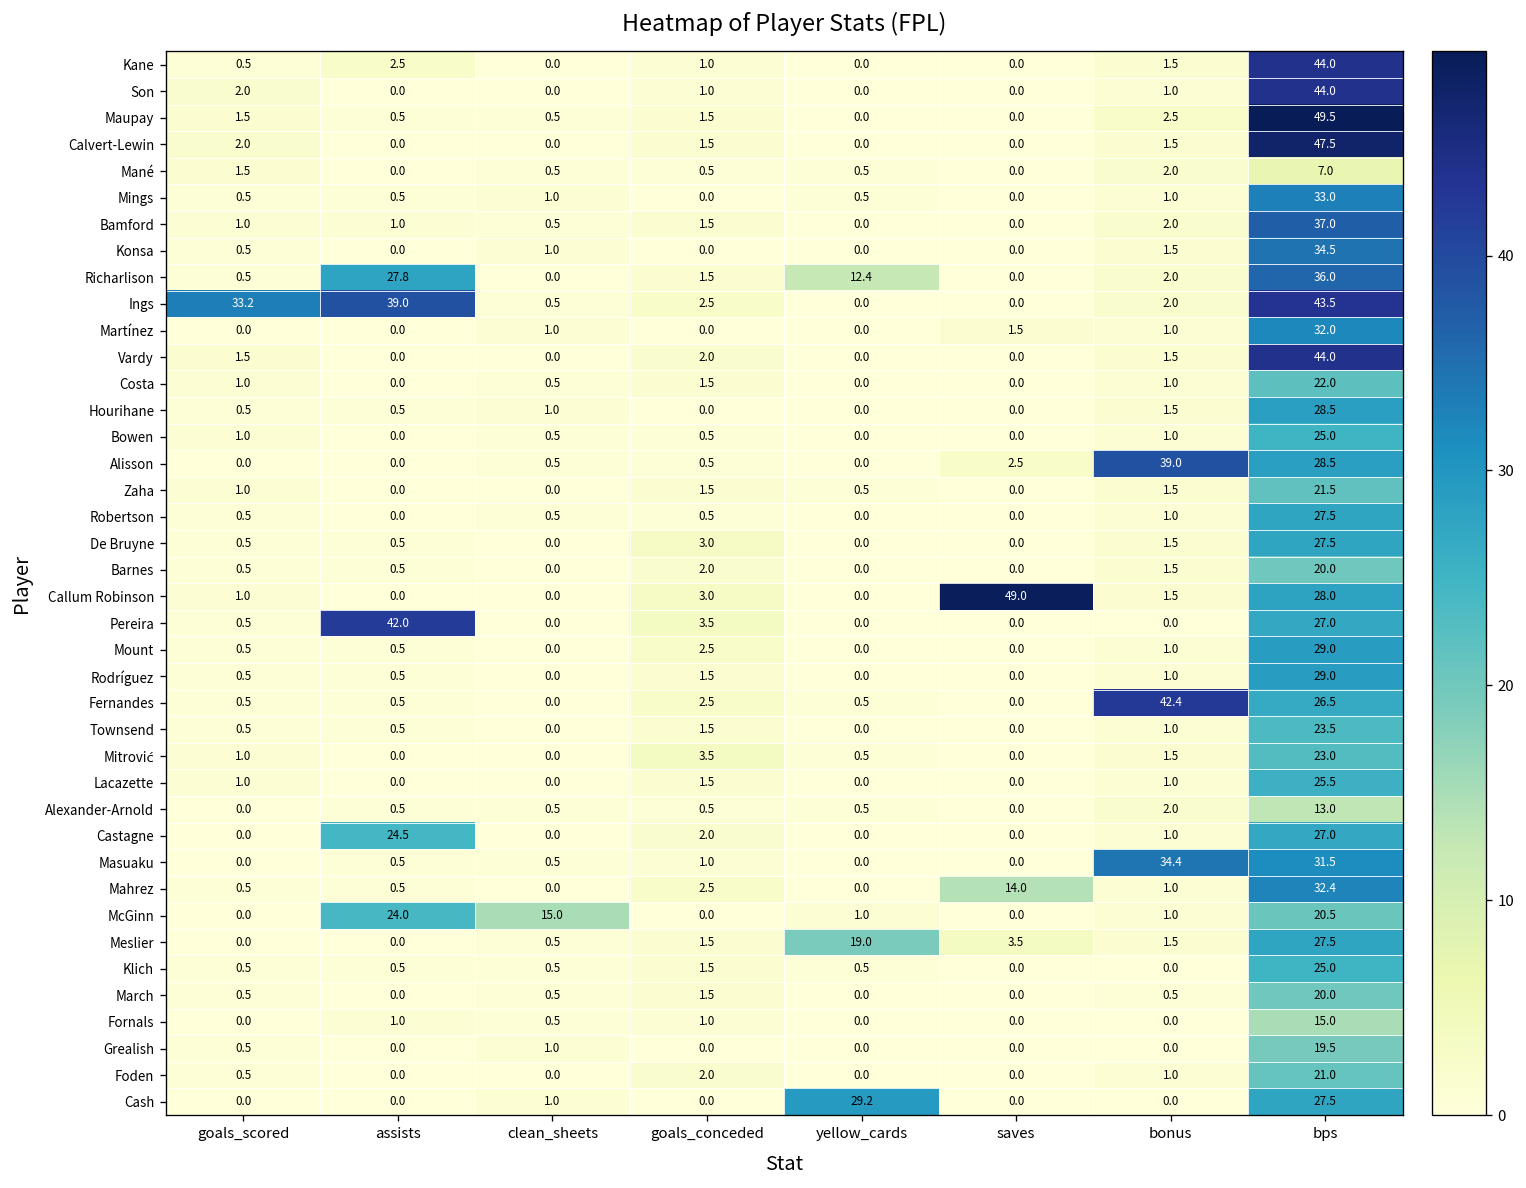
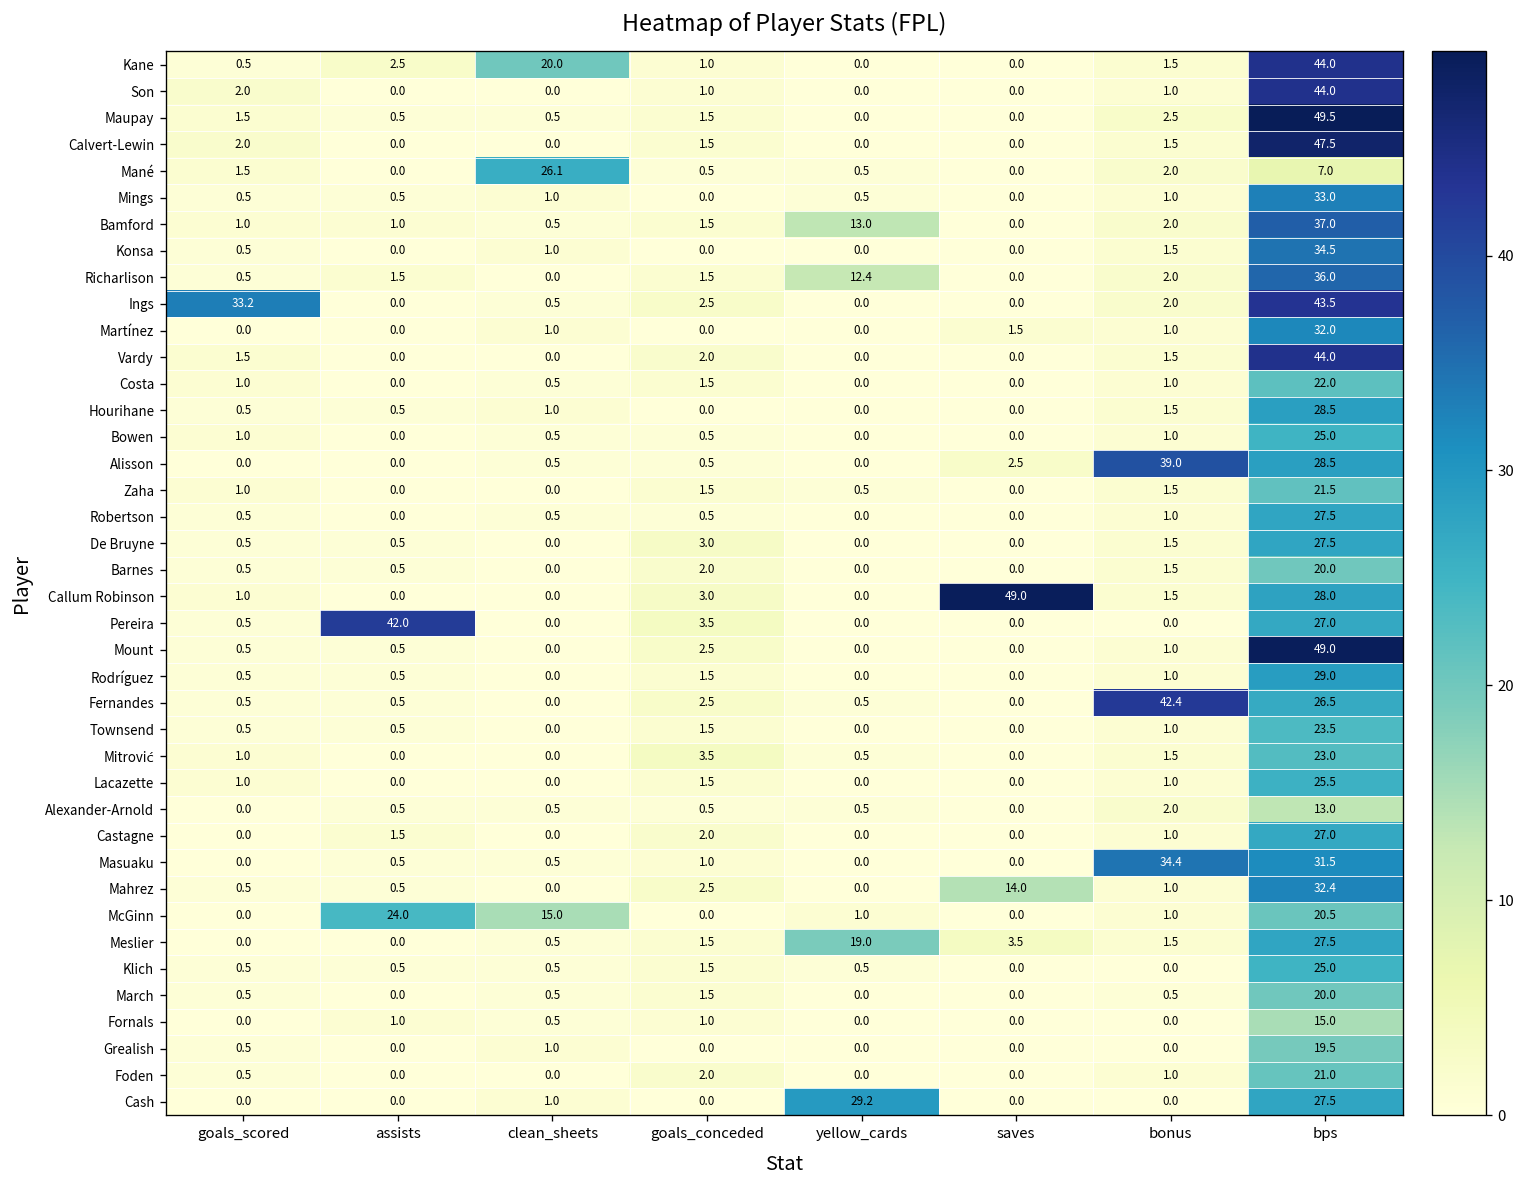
Kane, clean_sheets: 0.0 -> 20.0
Mané, clean_sheets: 0.5 -> 26.1
Bamford, yellow_cards: 0.0 -> 13.0
Richarlison, assists: 27.8 -> 1.5
Ings, assists: 39.0 -> 0.0
Mount, bps: 29.0 -> 49.0
Castagne, assists: 24.5 -> 1.5
